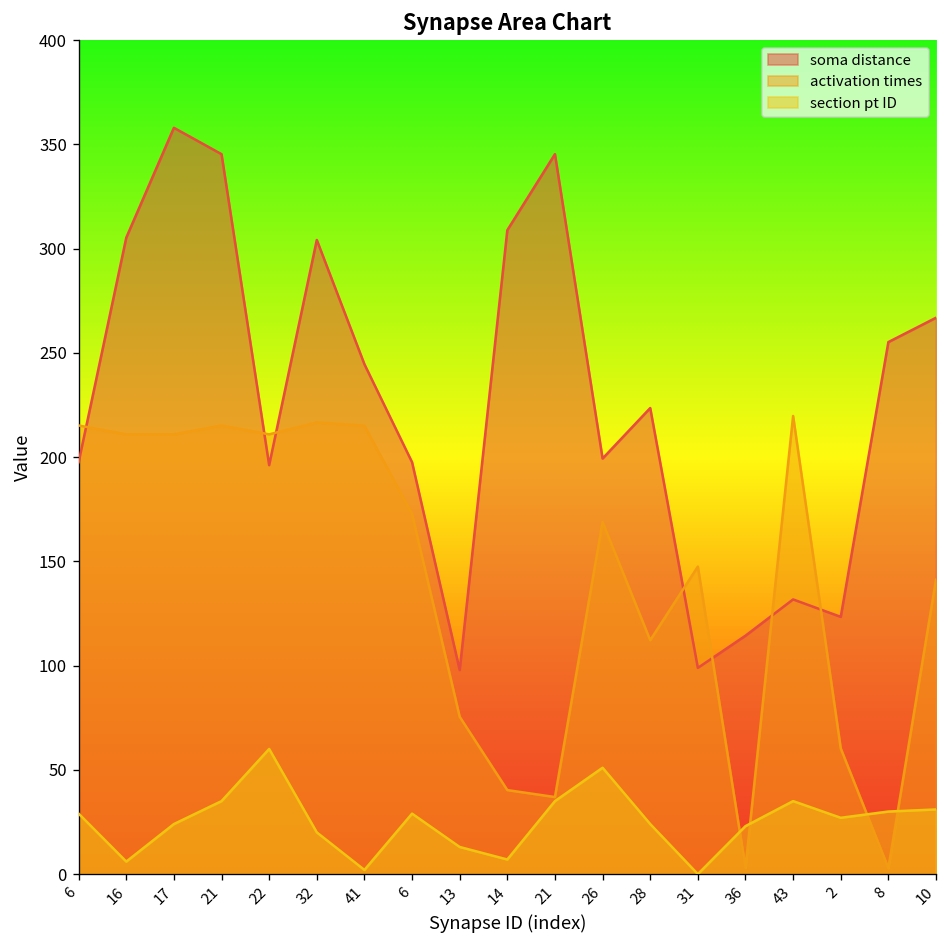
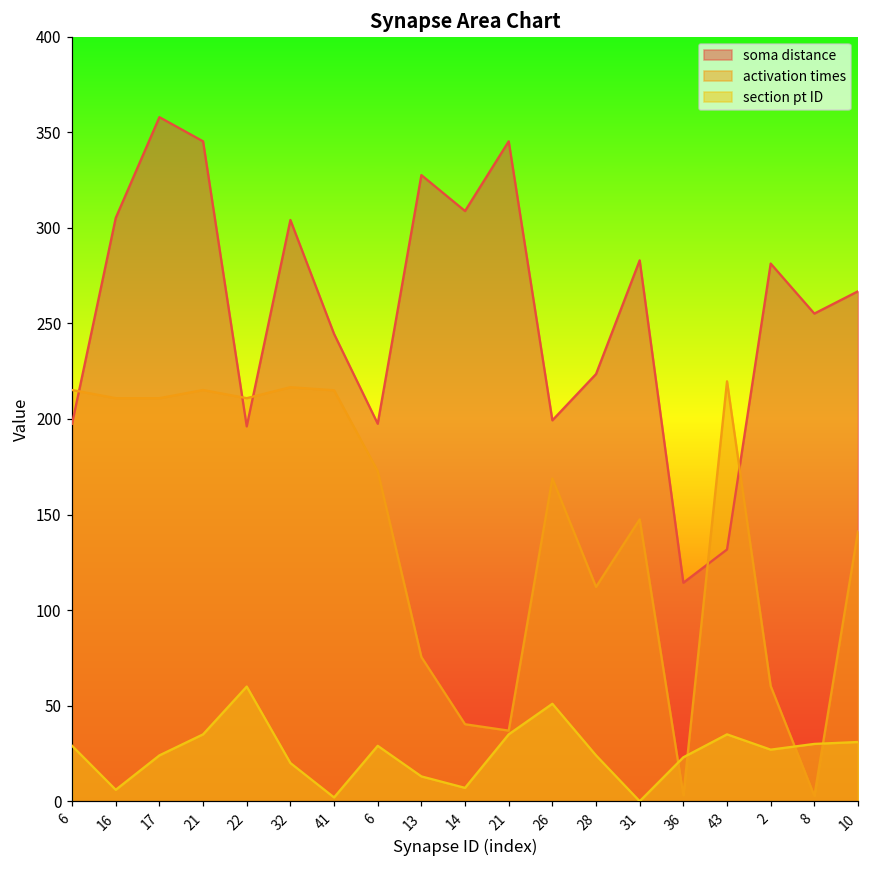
soma distance, 13: 98 -> 328
soma distance, 31: 99 -> 283
soma distance, 2: 123 -> 281
